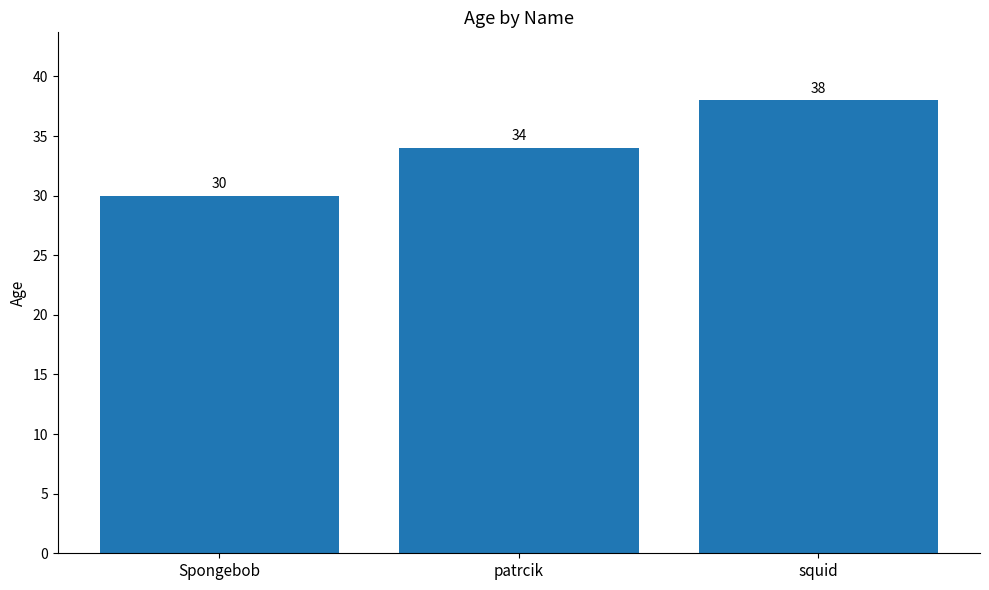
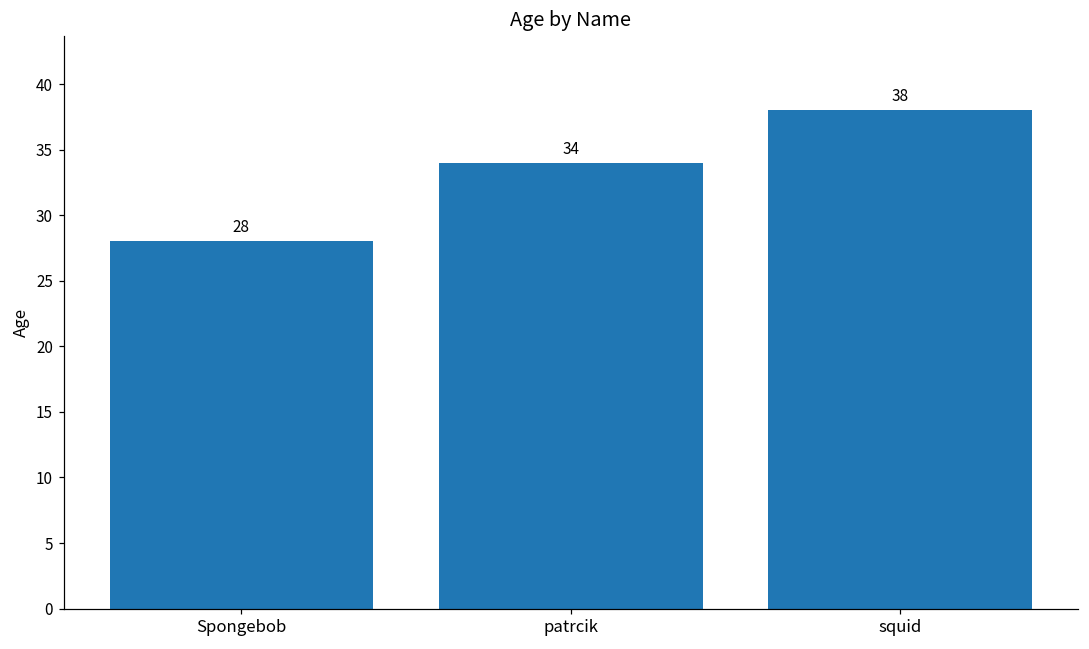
Spongebob: 30 -> 28
